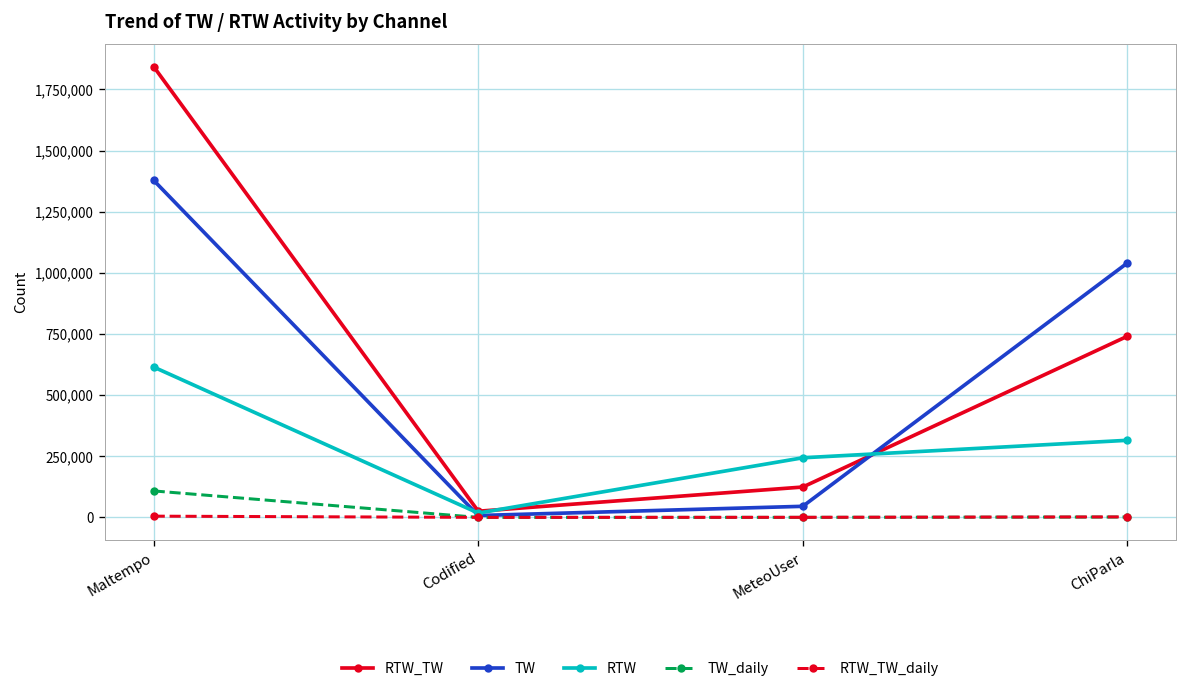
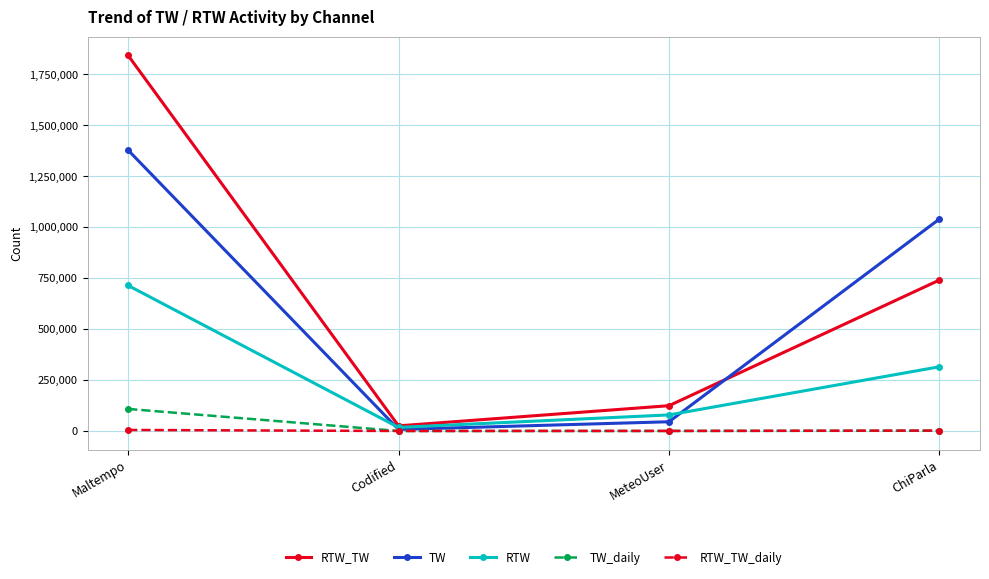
RTW, Maltempo: 610,000 -> 710,000
RTW, MeteoUser: 240,000 -> 80,000
